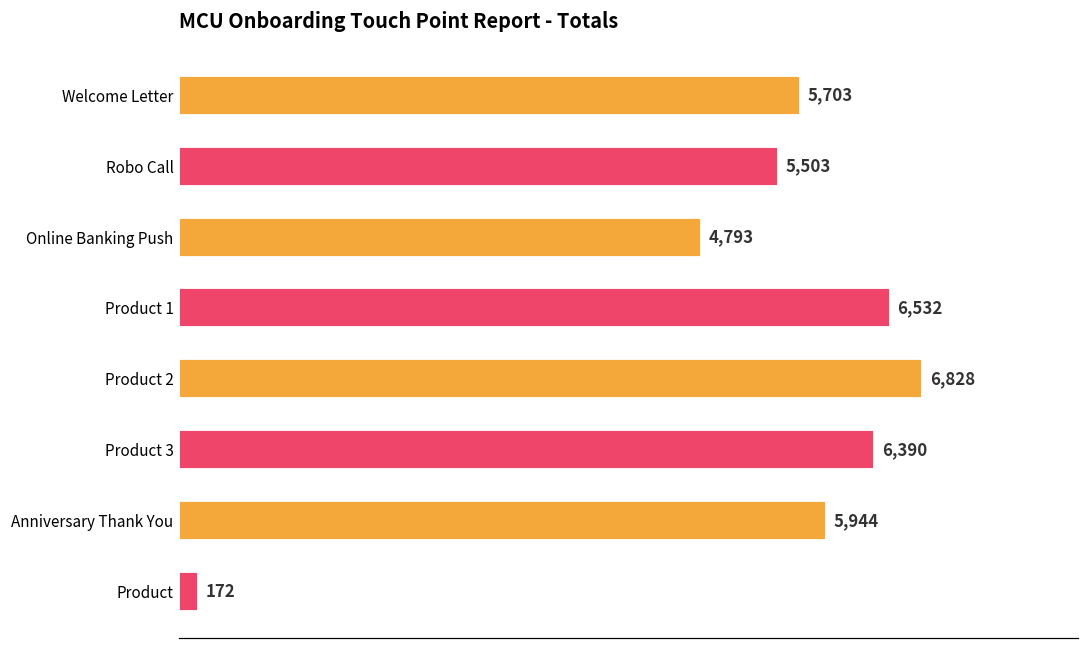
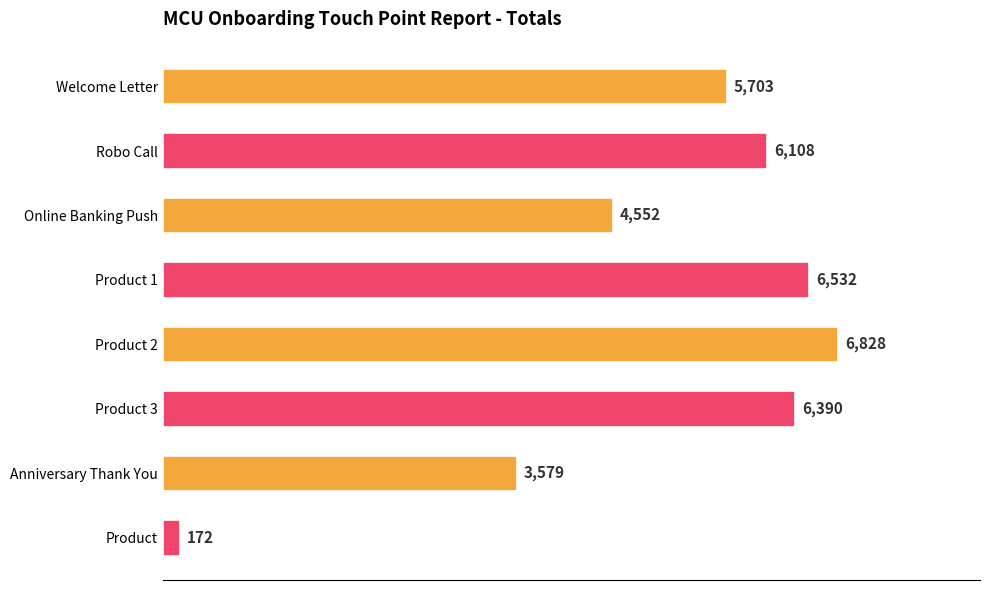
Robo Call: 5,503 -> 6,108
Online Banking Push: 4,793 -> 4,552
Anniversary Thank You: 5,944 -> 3,579
